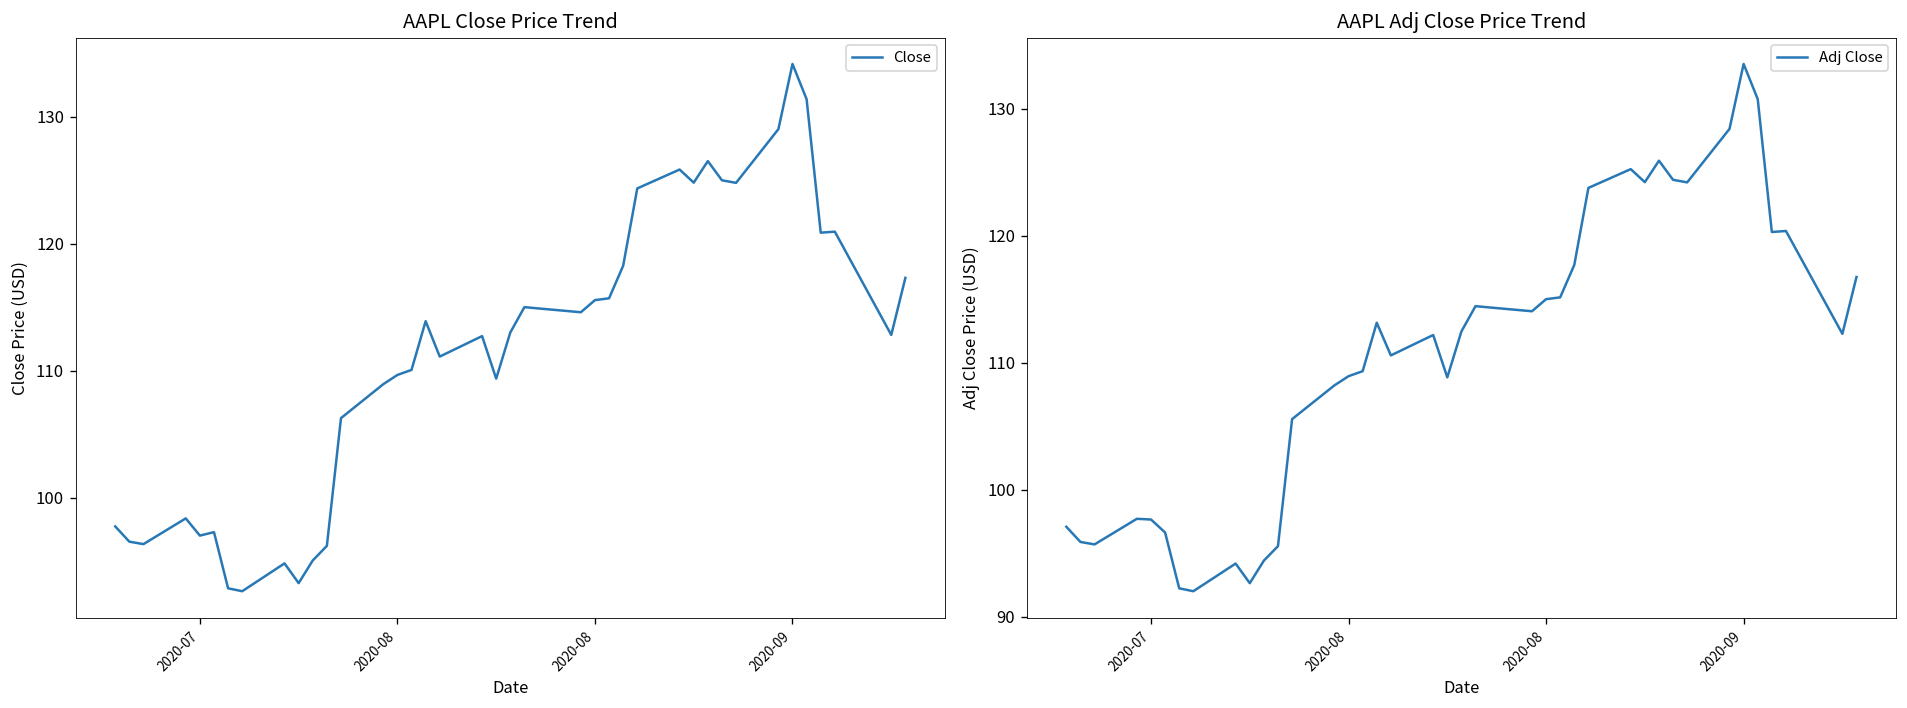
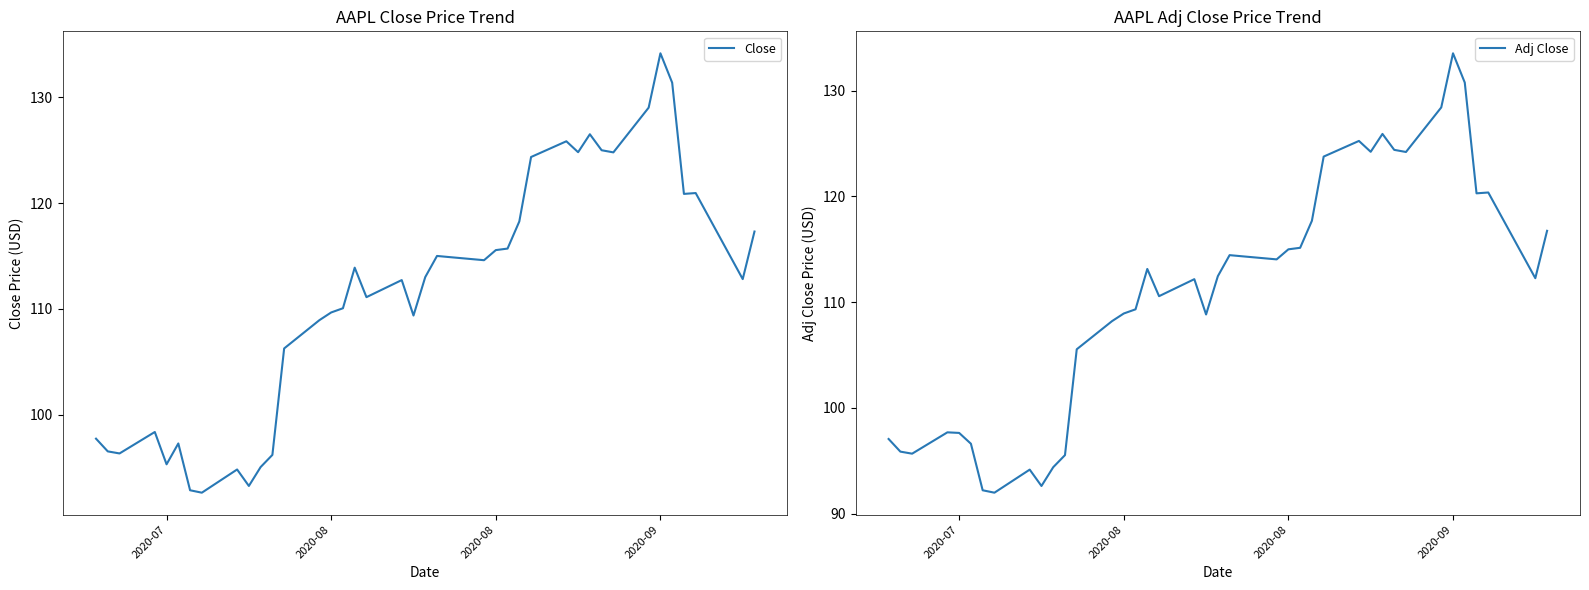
AAPL Close Price Trend, 2020-07: 97.0 -> 95.3
